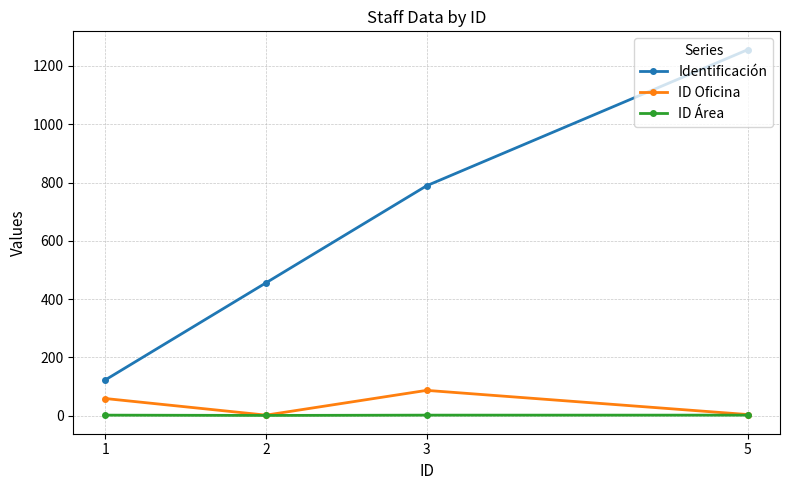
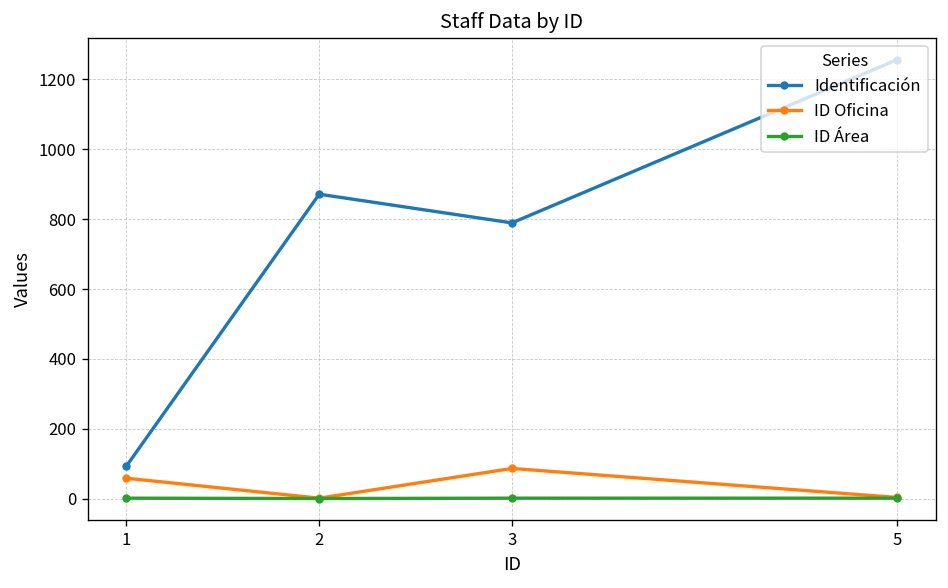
Identificación, 1: 120 -> 90
Identificación, 2: 460 -> 870
